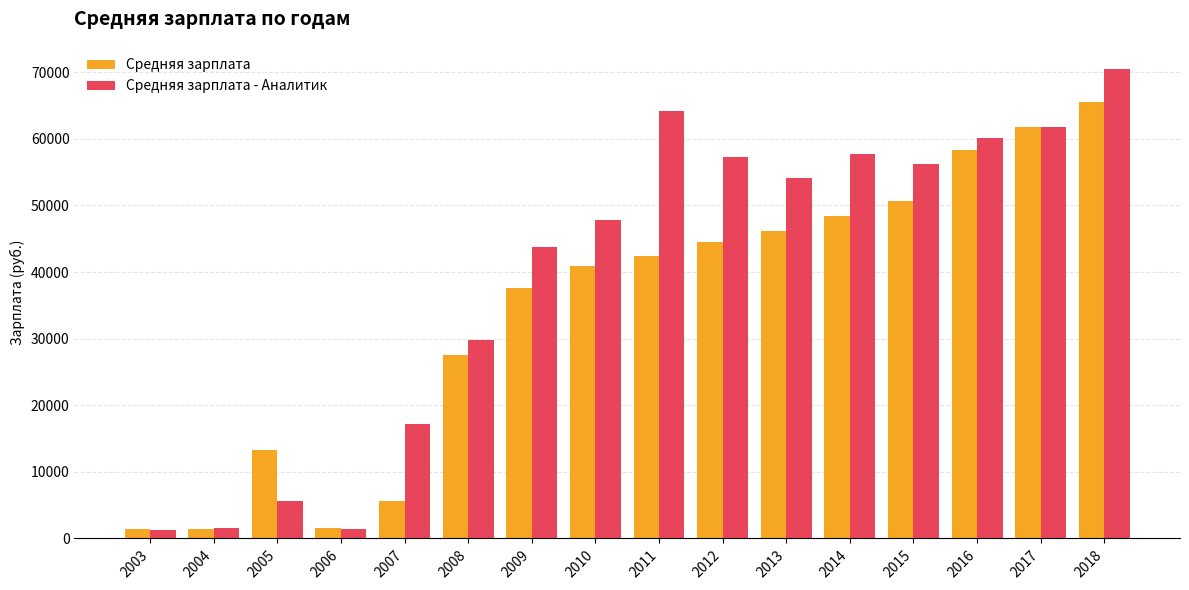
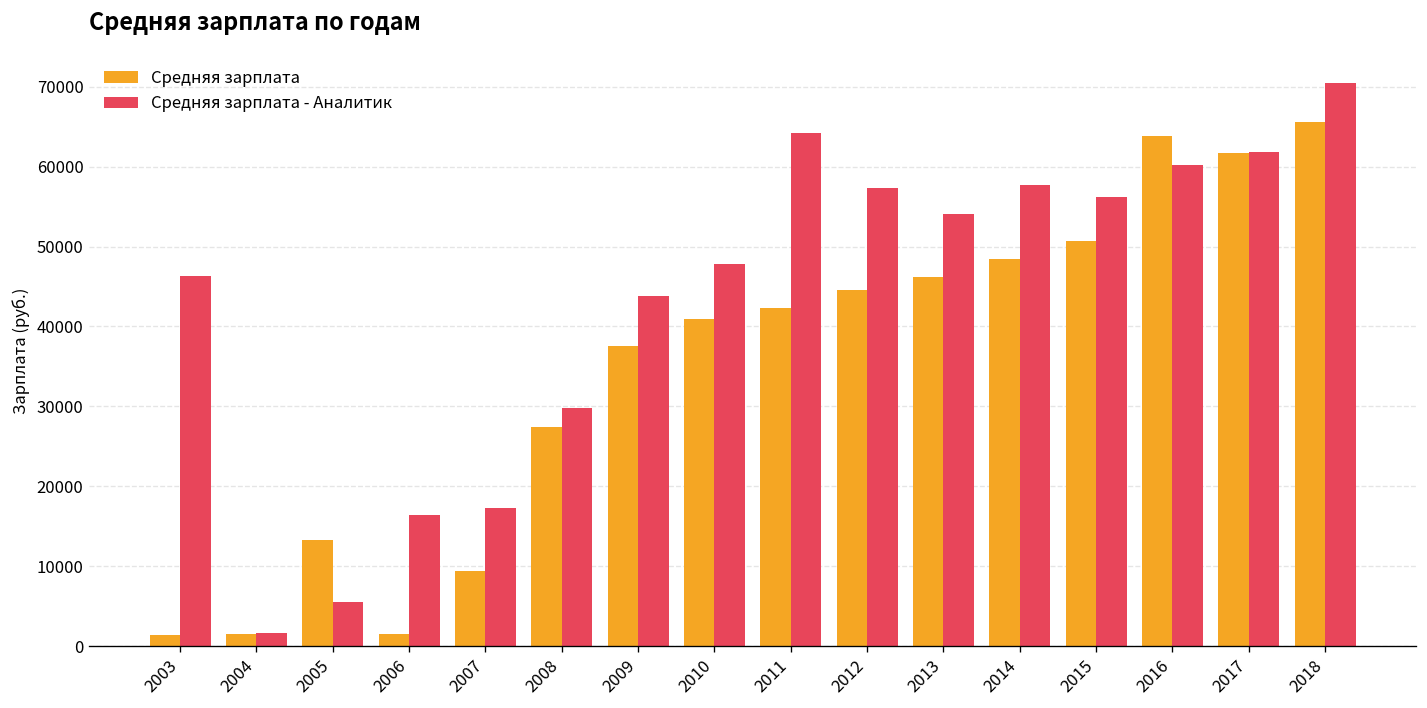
Средняя зарплата - Аналитик, 2003: 1000 -> 46000
Средняя зарплата - Аналитик, 2006: 1000 -> 16000
Средняя зарплата, 2007: 6000 -> 9000
Средняя зарплата, 2016: 58000 -> 64000
